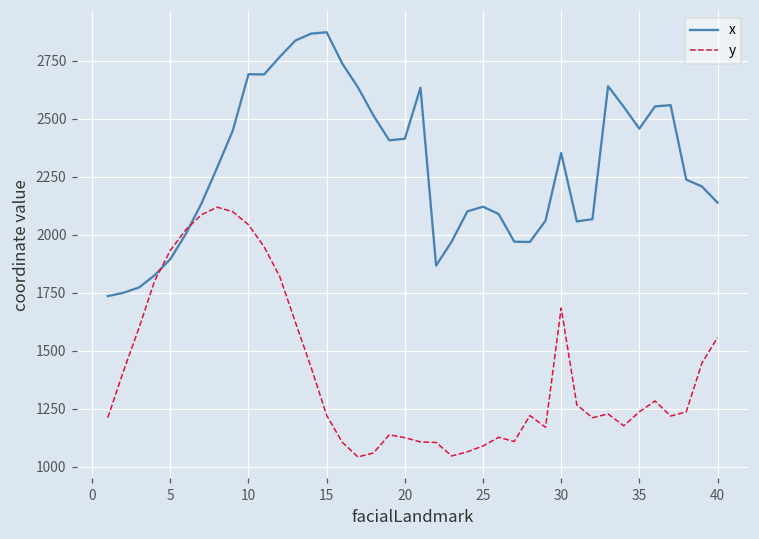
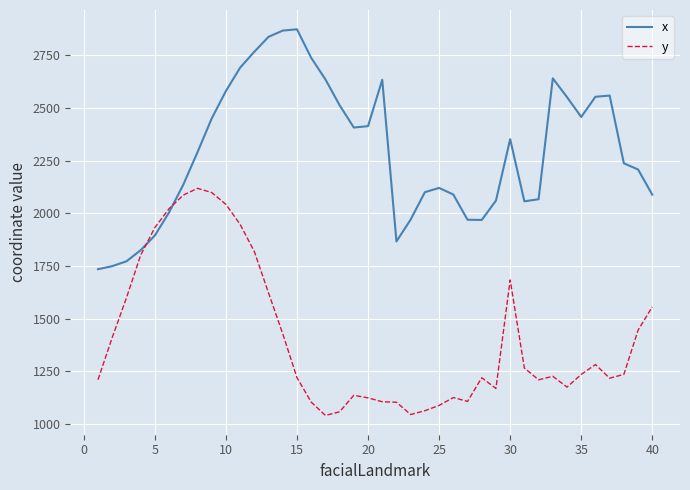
x, 10: 2690 -> 2580
x, 40: 2140 -> 2090
